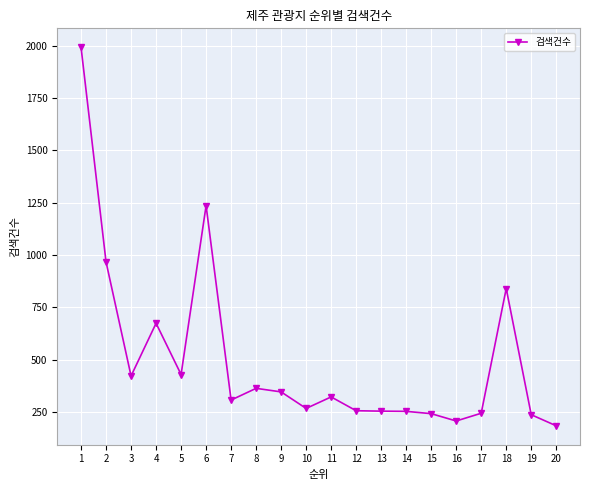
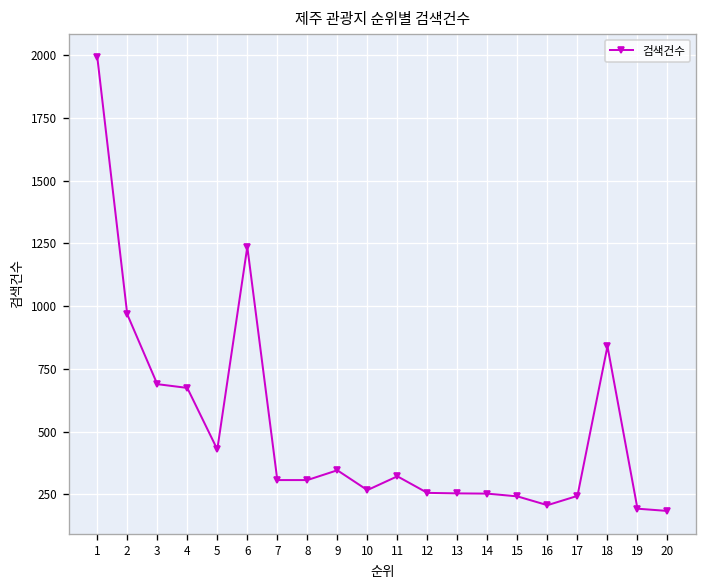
3: 420 -> 690
8: 360 -> 310
19: 240 -> 190
